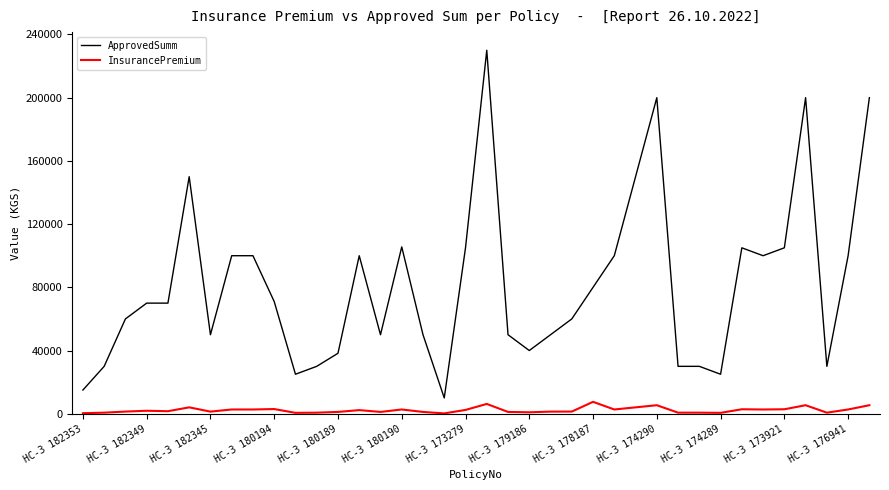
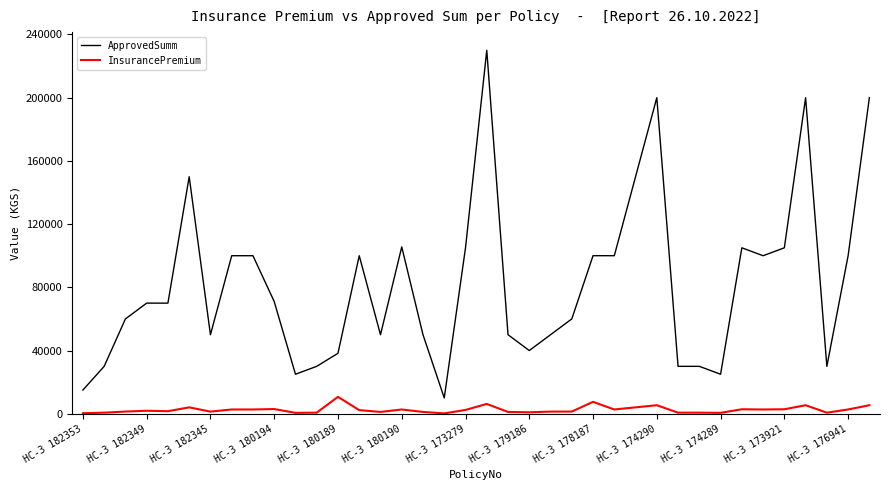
InsurancePremium, НС-З 180189: 1000 -> 11000
ApprovedSumm, НС-З 178187: 80000 -> 100000
